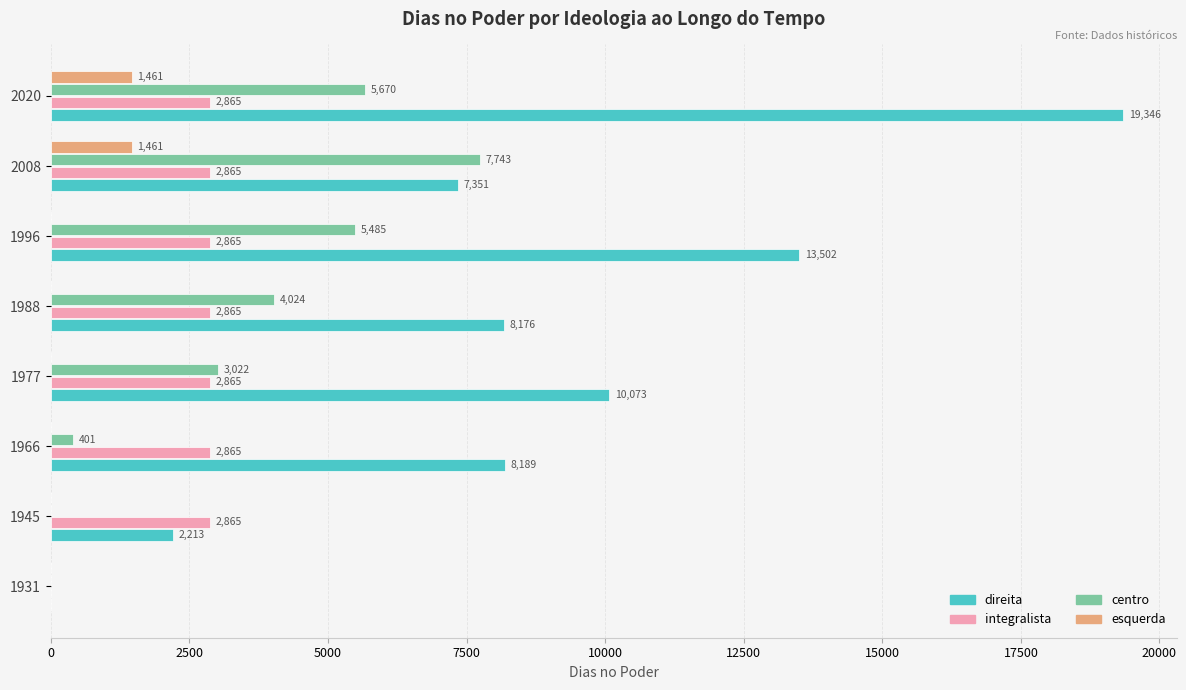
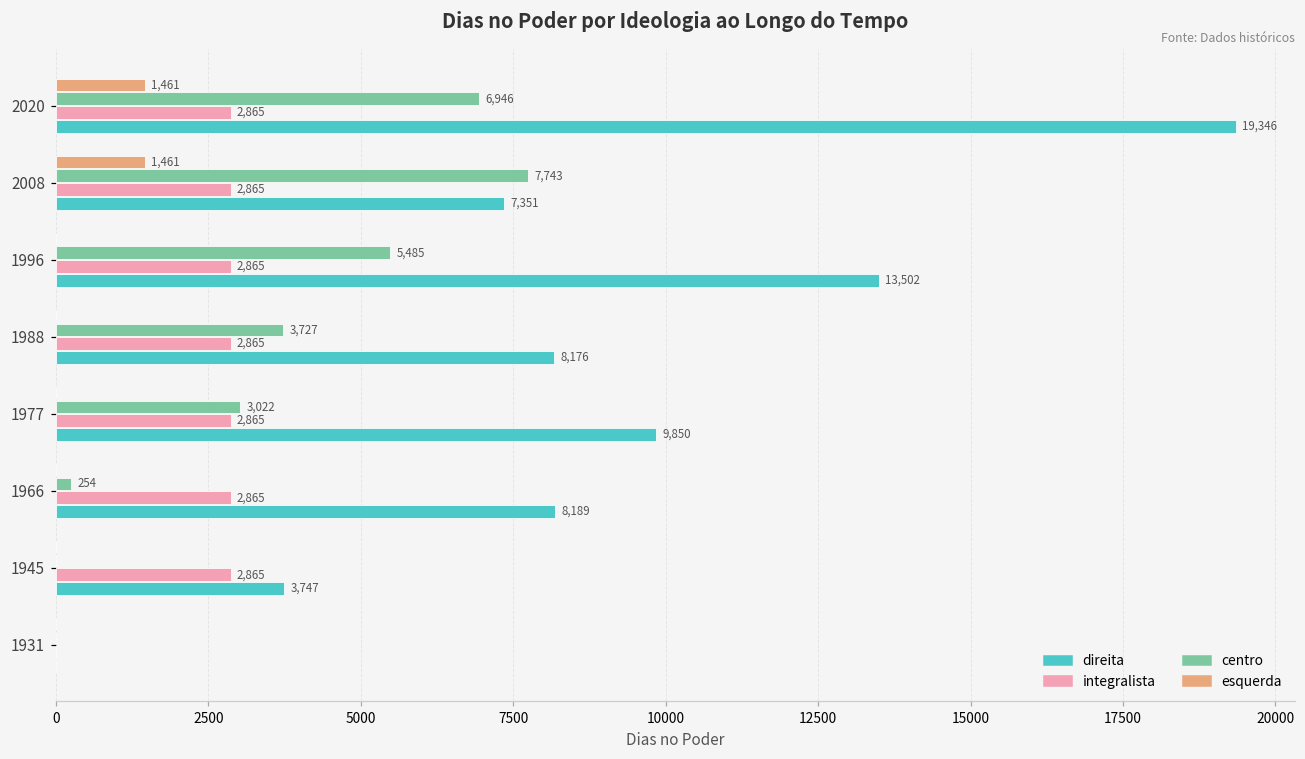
centro, 2020: 5,670 -> 6,946
centro, 1988: 4,024 -> 3,727
direita, 1977: 10,073 -> 9,850
centro, 1966: 401 -> 254
direita, 1945: 2,213 -> 3,747
